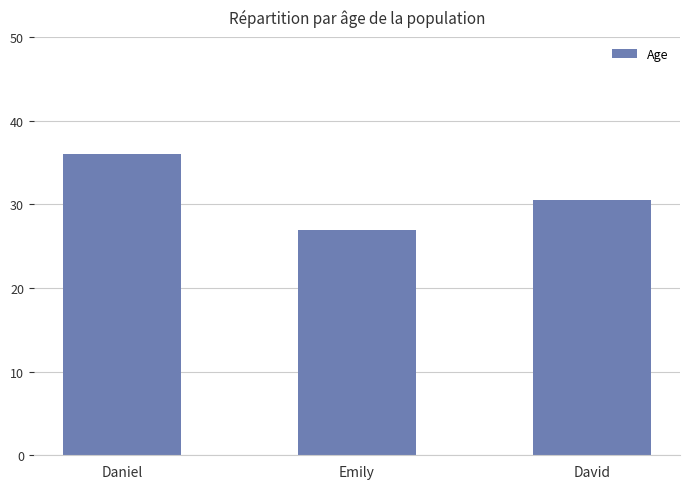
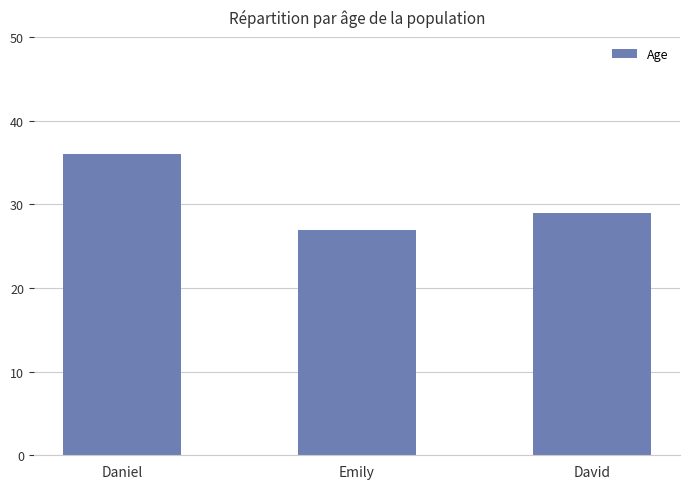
David: 31 -> 29
